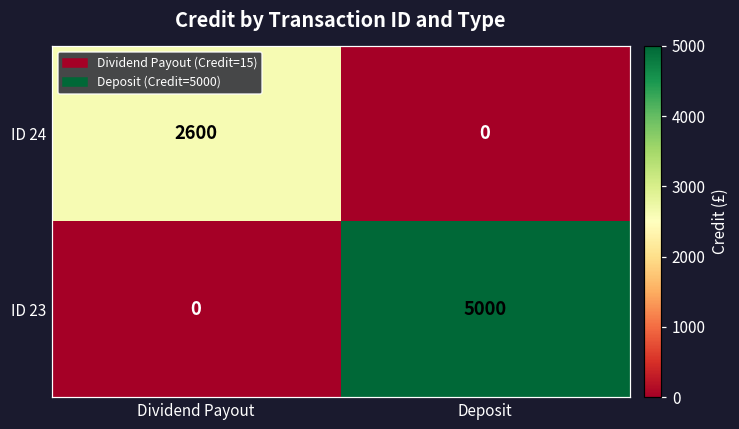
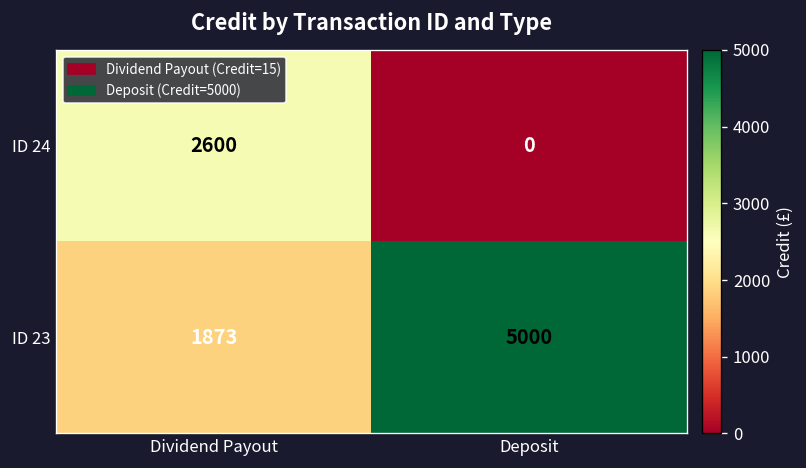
ID 23, Dividend Payout: 0 -> 1873
